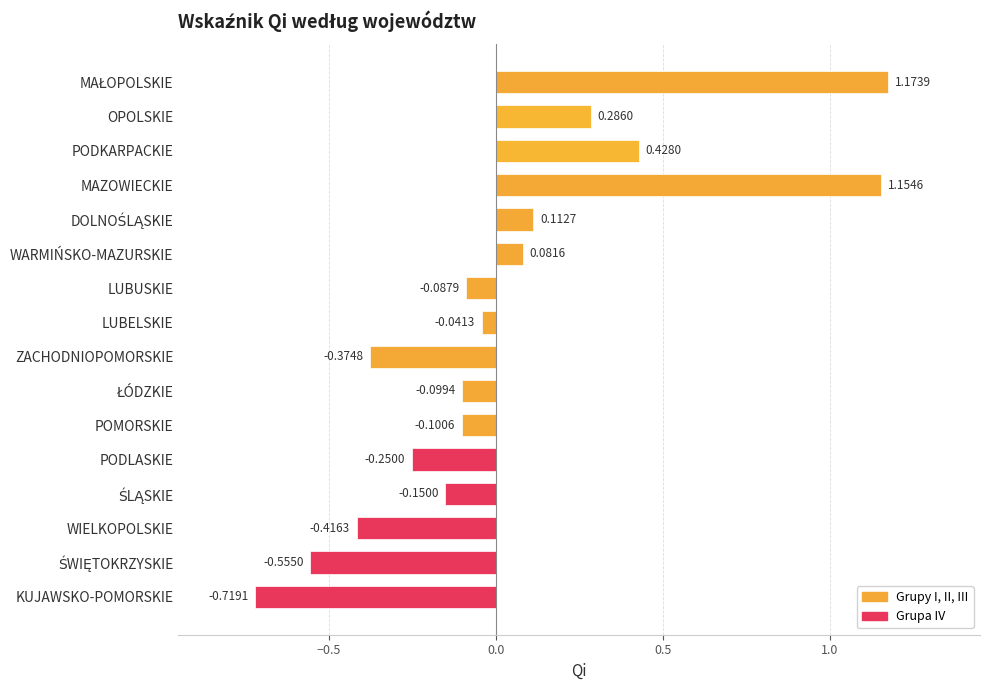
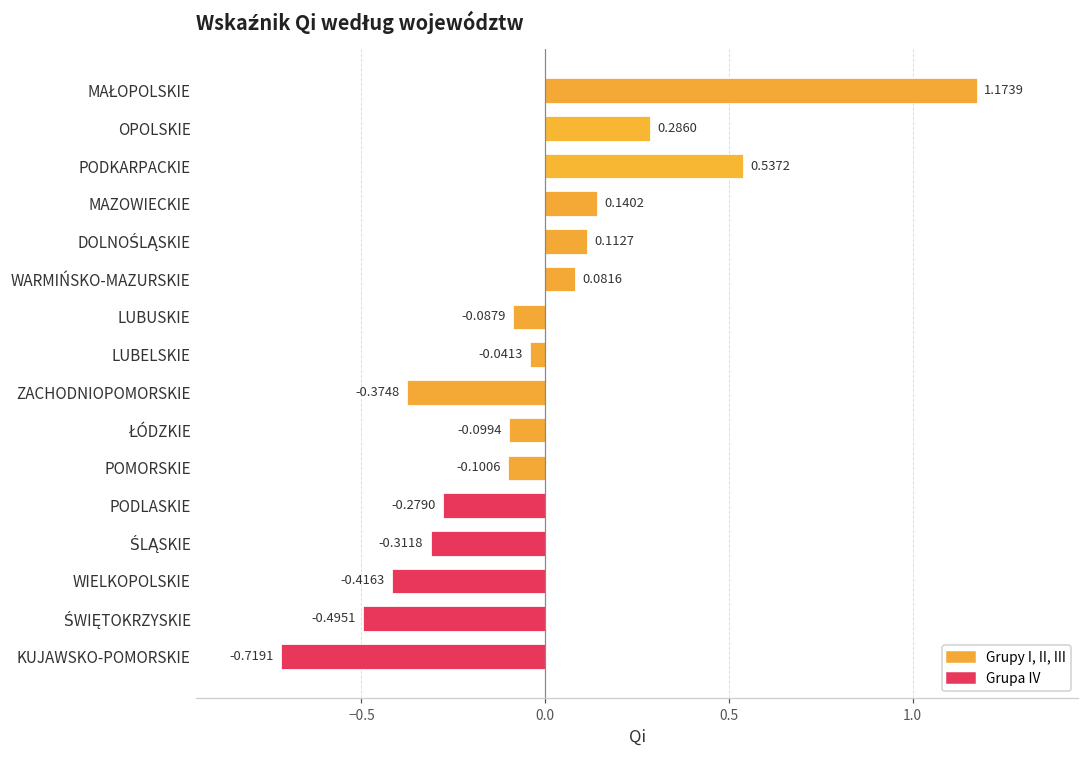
PODKARPACKIE: 0.4280 -> 0.5372
MAZOWIECKIE: 1.1546 -> 0.1402
PODLASKIE: -0.2500 -> -0.2790
ŚLĄSKIE: -0.1500 -> -0.3118
ŚWIĘTOKRZYSKIE: -0.5550 -> -0.4951
